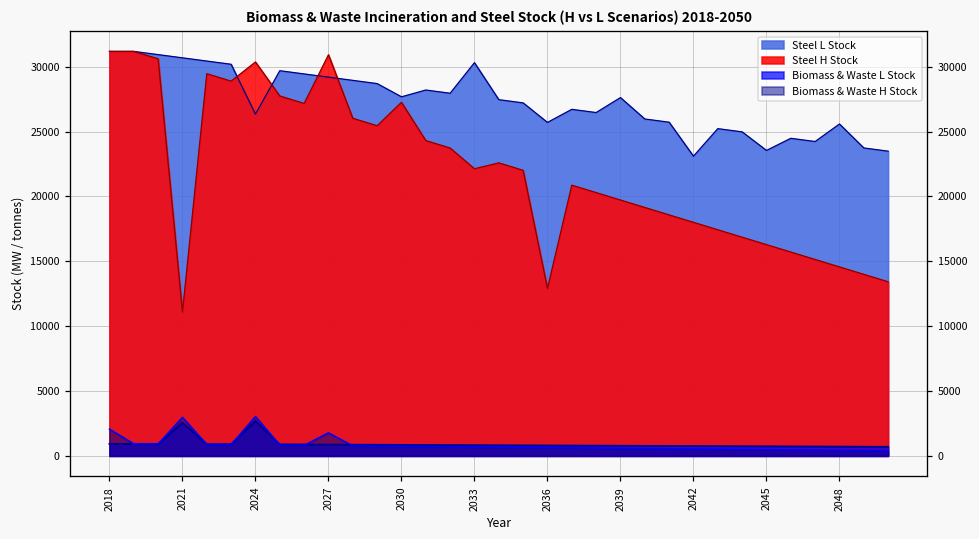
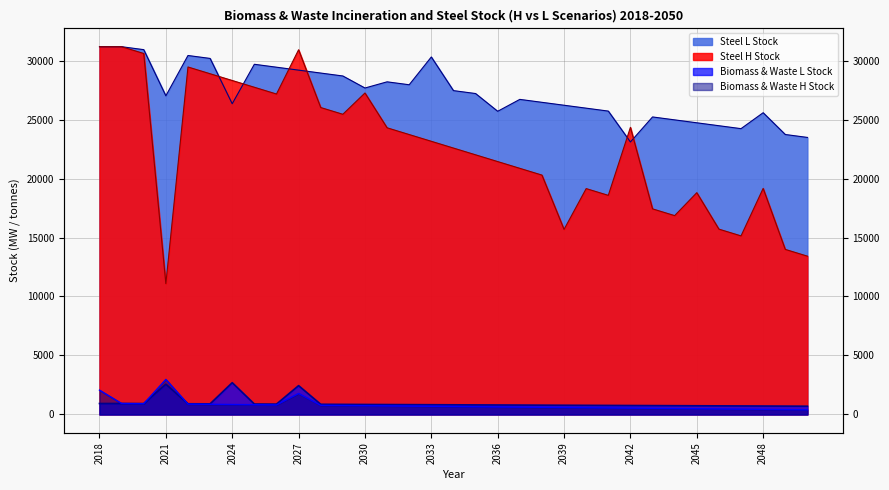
Steel L Stock, 2021: 30700 -> 27000
Steel H Stock, 2024: 30400 -> 28300
Biomass & Waste H Stock, 2024: 3000 -> 800
Biomass & Waste L Stock, 2027: 900 -> 2400
Steel H Stock, 2033: 22100 -> 23200
Steel H Stock, 2036: 12900 -> 21400
Steel L Stock, 2039: 27600 -> 26200
Steel H Stock, 2039: 19700 -> 15700
Steel H Stock, 2042: 18000 -> 24300
Steel L Stock, 2045: 23500 -> 24700
Steel H Stock, 2045: 16300 -> 18800
Steel H Stock, 2048: 14600 -> 19200
